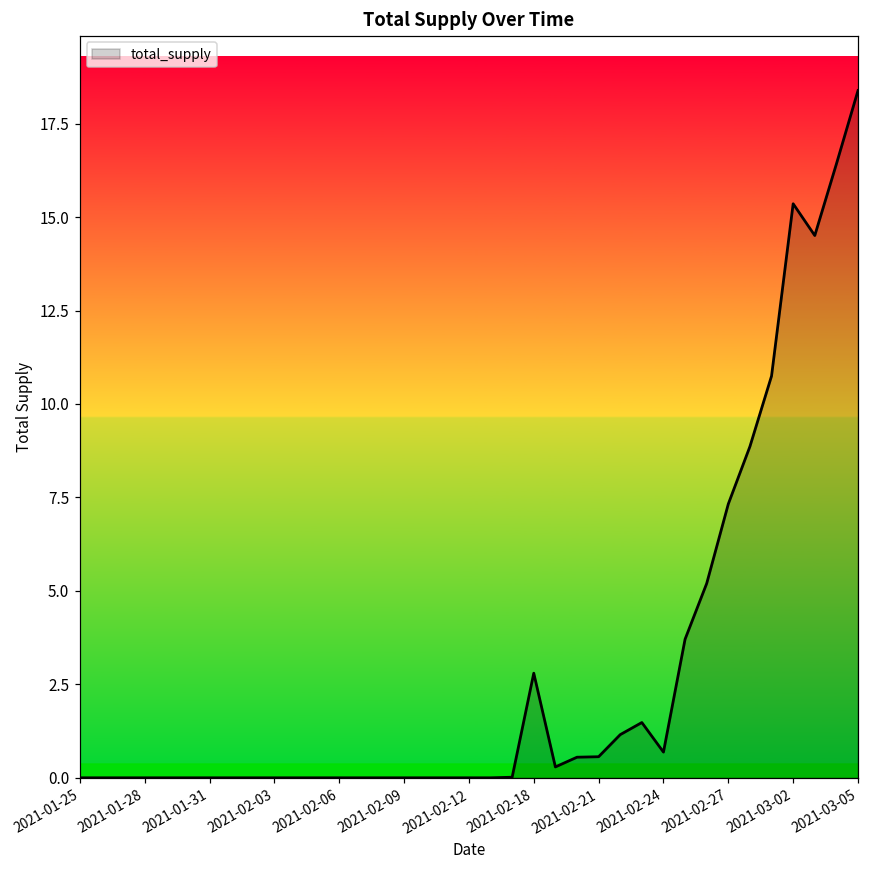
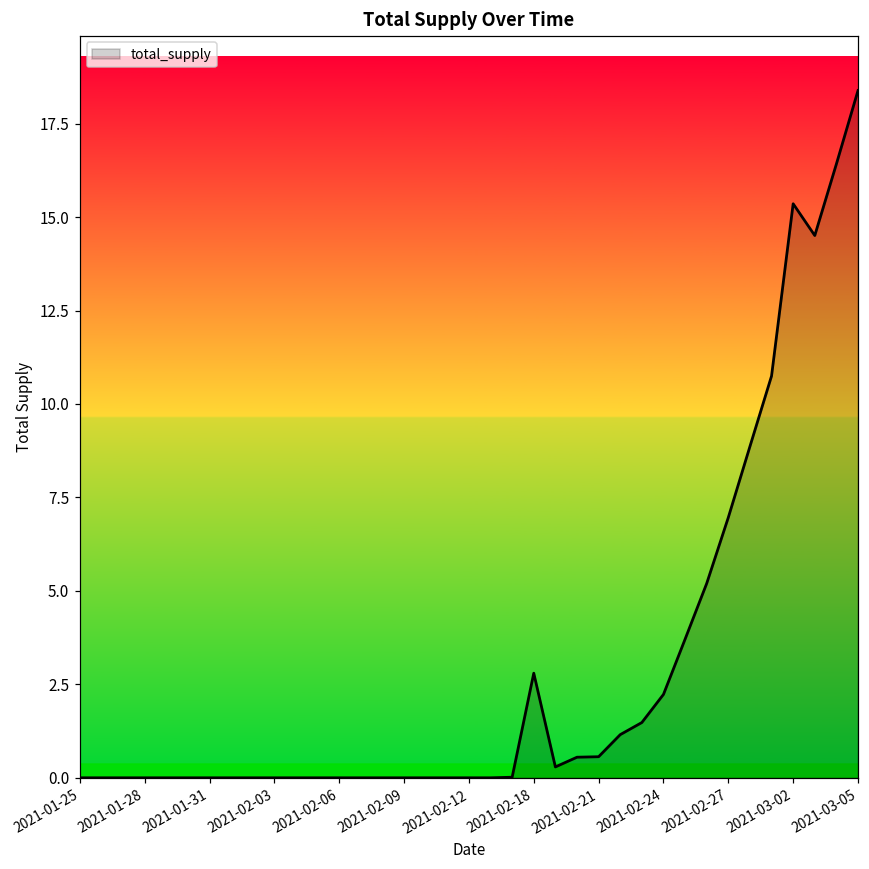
2021-02-24: 0.7 -> 2.2
2021-02-27: 7.3 -> 7.0
